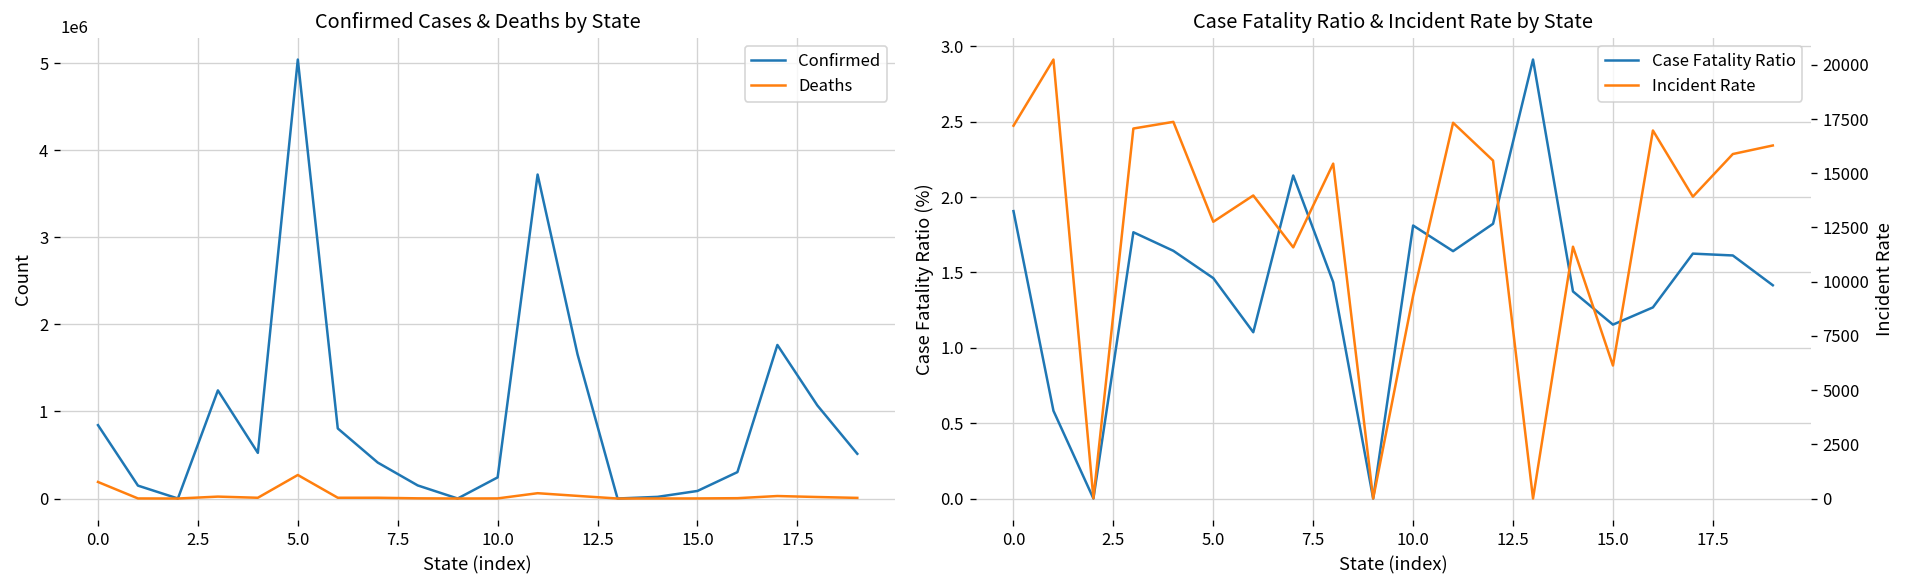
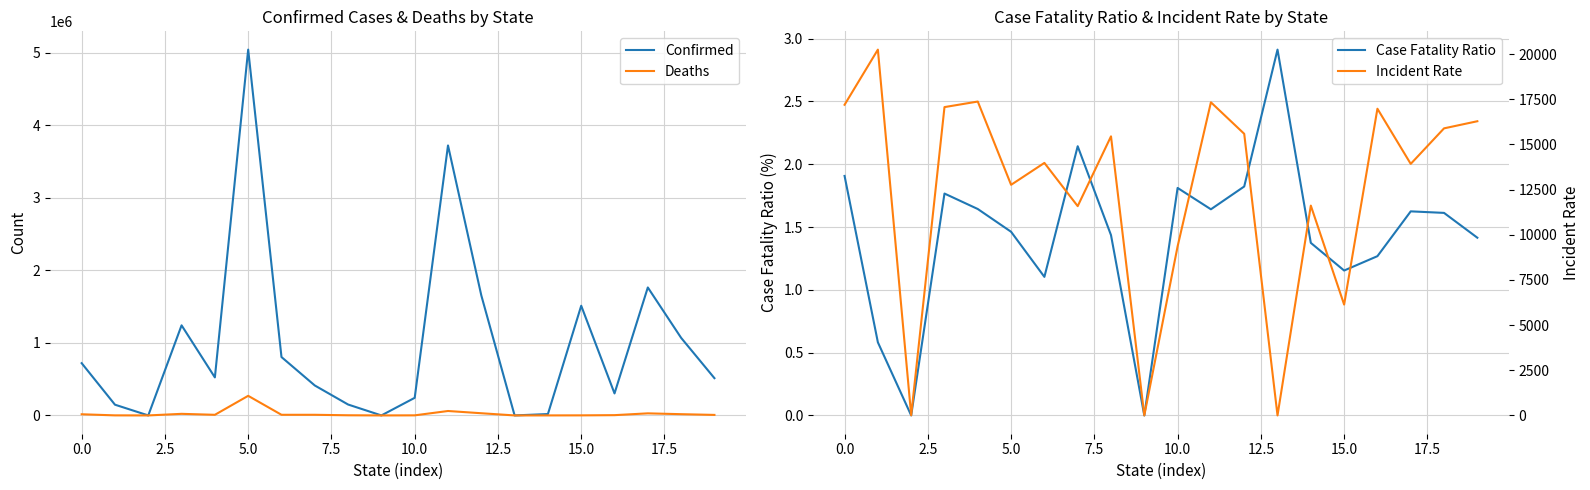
Confirmed Cases & Deaths by State, Confirmed, 0.0: 800000 -> 700000
Confirmed Cases & Deaths by State, Deaths, 0.0: 200000 -> 0
Confirmed Cases & Deaths by State, Confirmed, 15.0: 100000 -> 1500000
